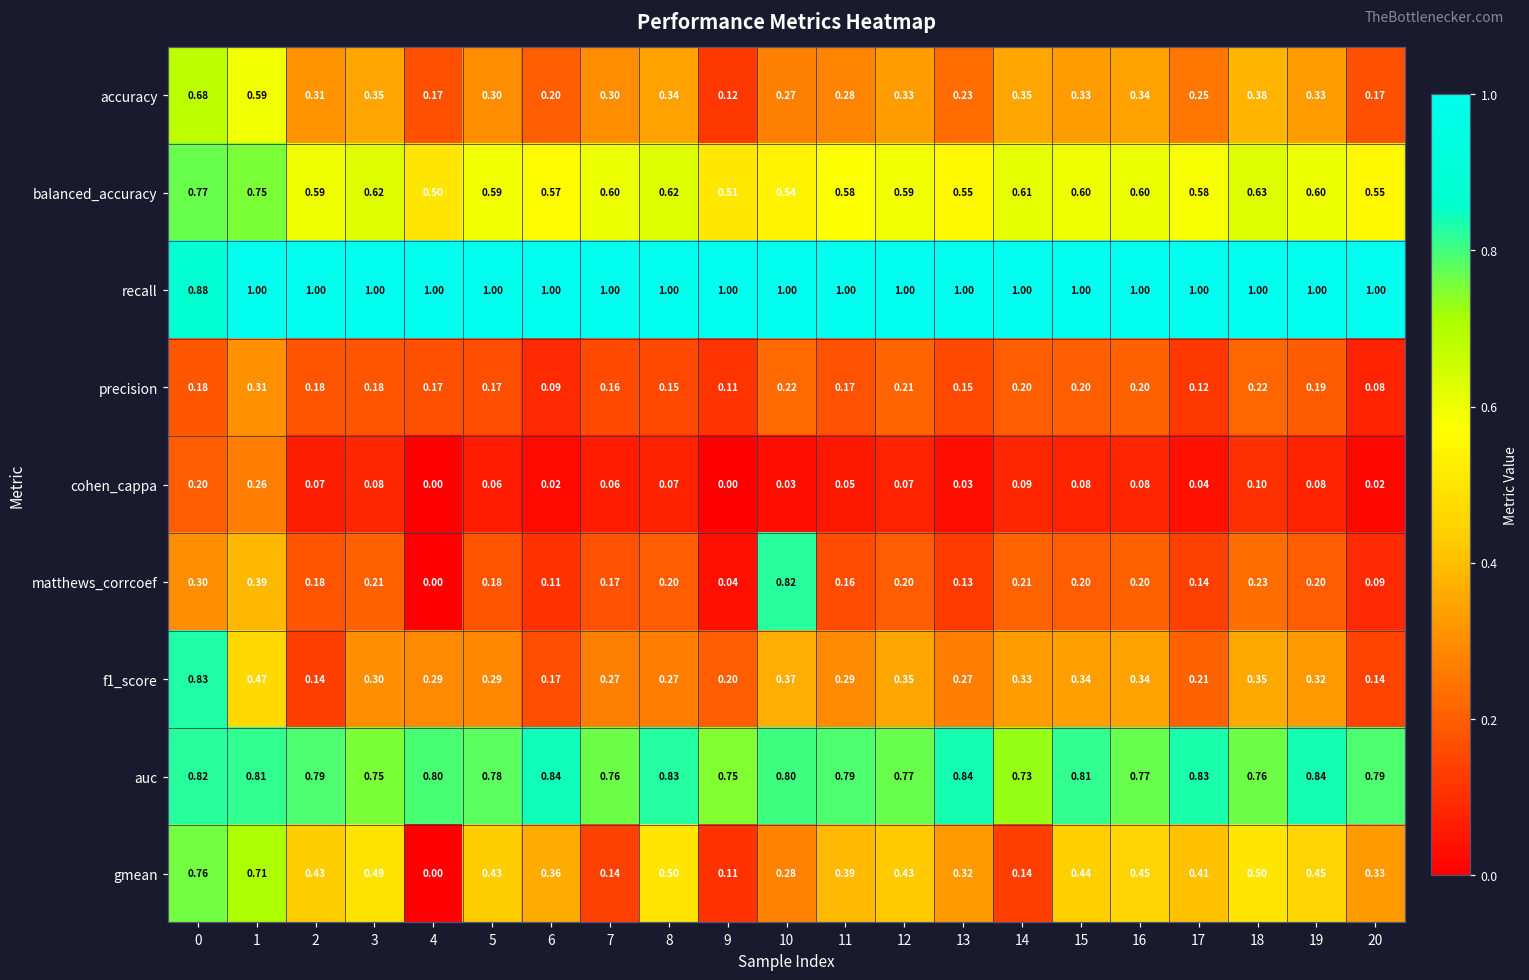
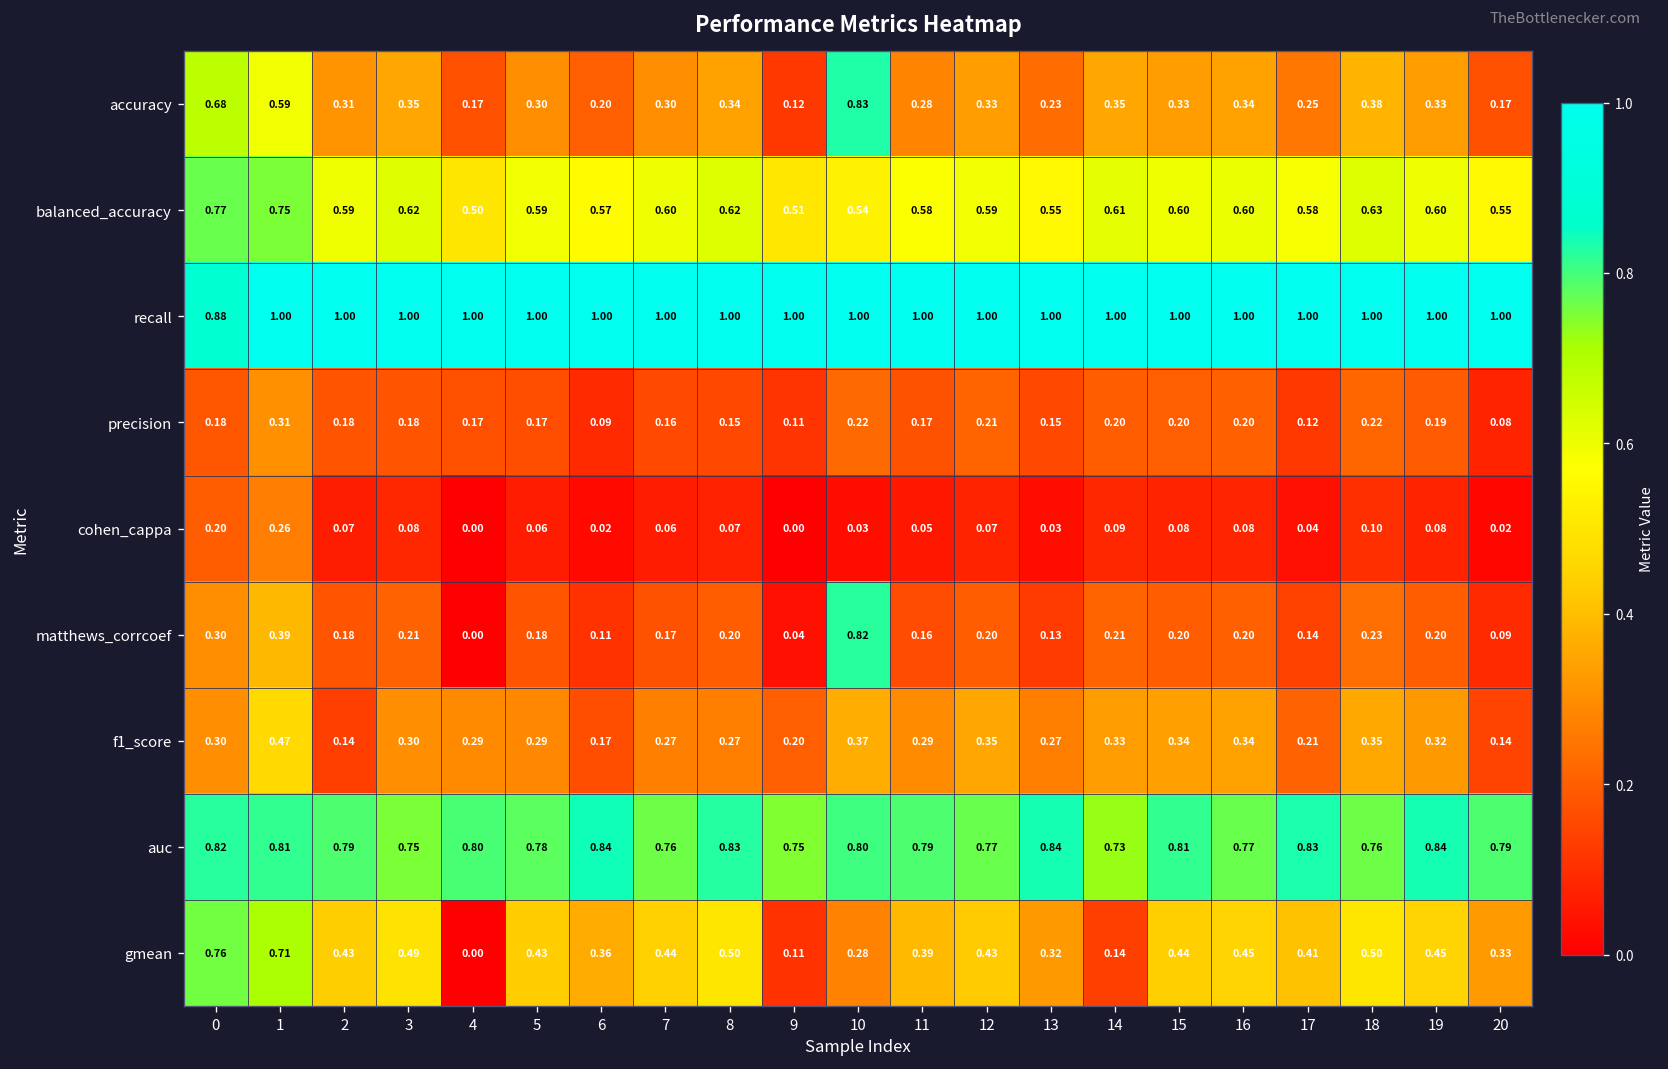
accuracy, 10: 0.27 -> 0.83
f1_score, 0: 0.83 -> 0.30
gmean, 7: 0.14 -> 0.44
